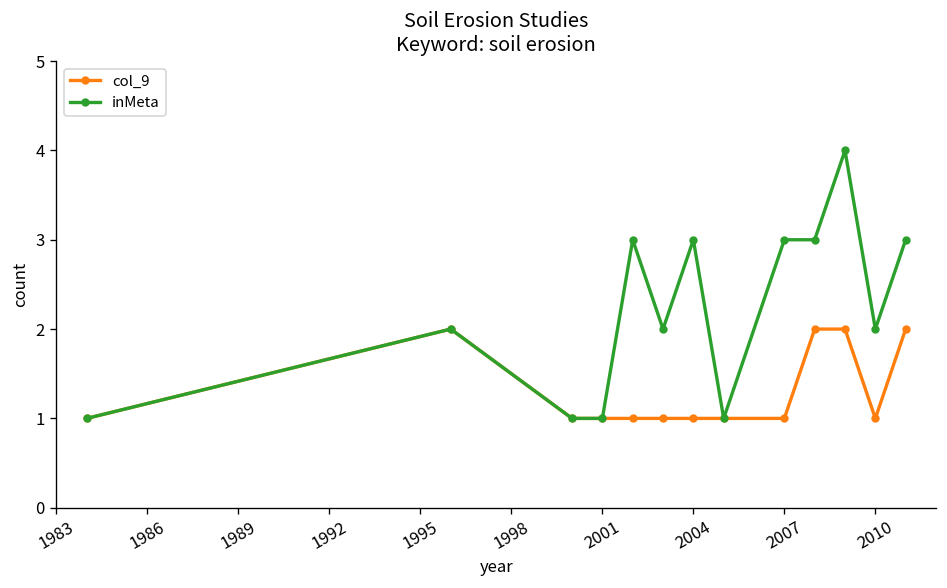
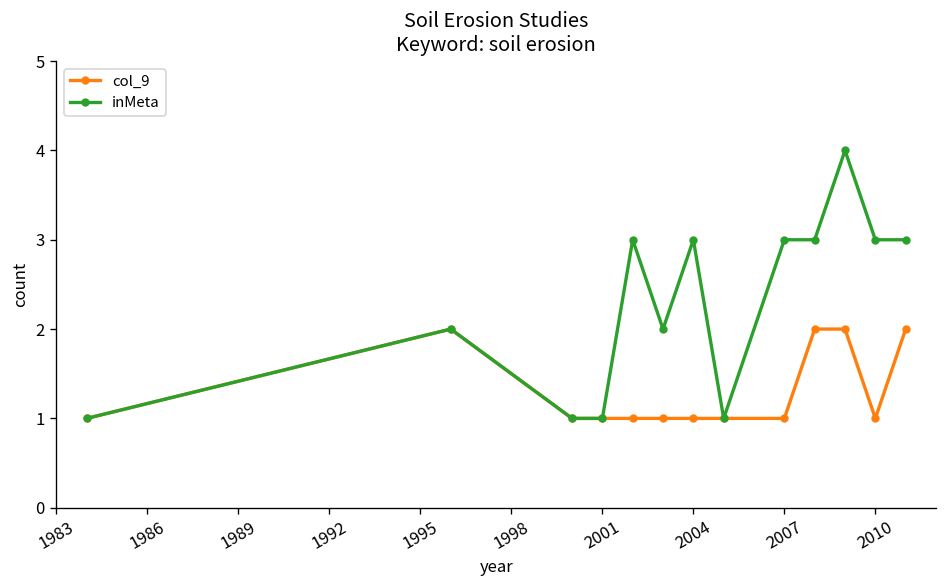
inMeta, 2010: 2 -> 3
